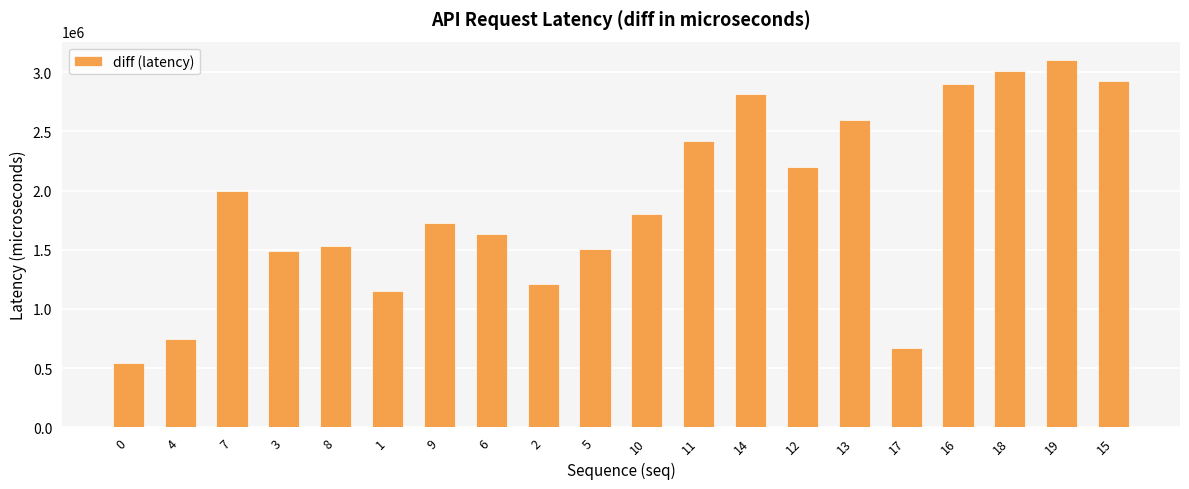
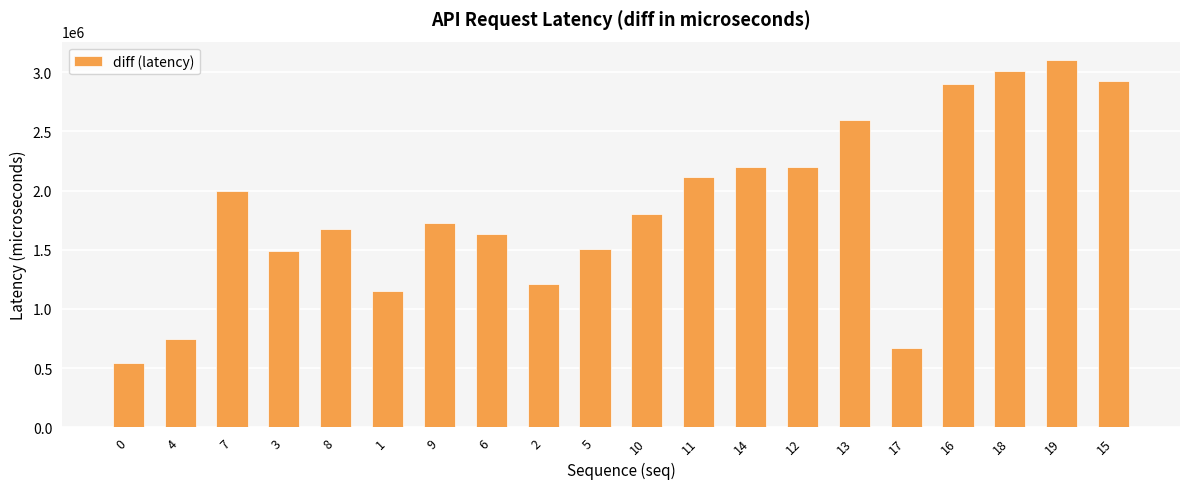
8: 1530000 -> 1680000
11: 2410000 -> 2110000
14: 2820000 -> 2200000
